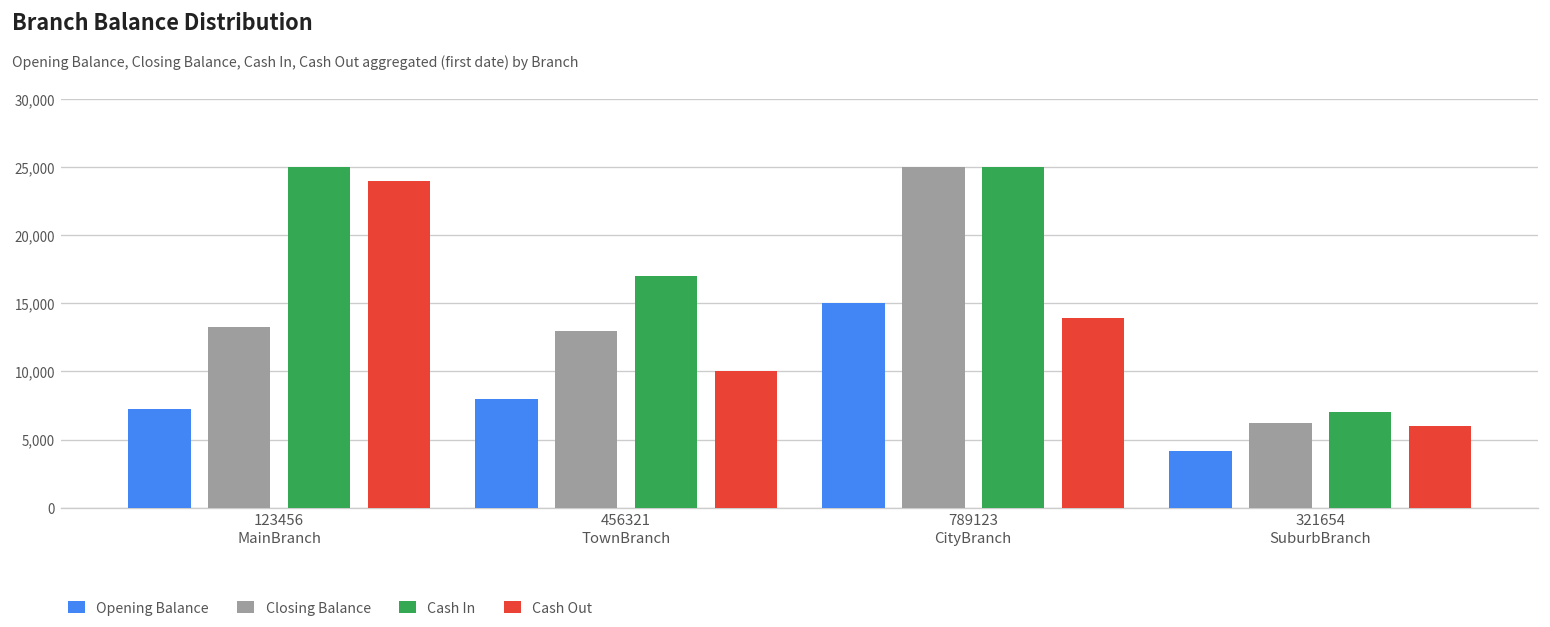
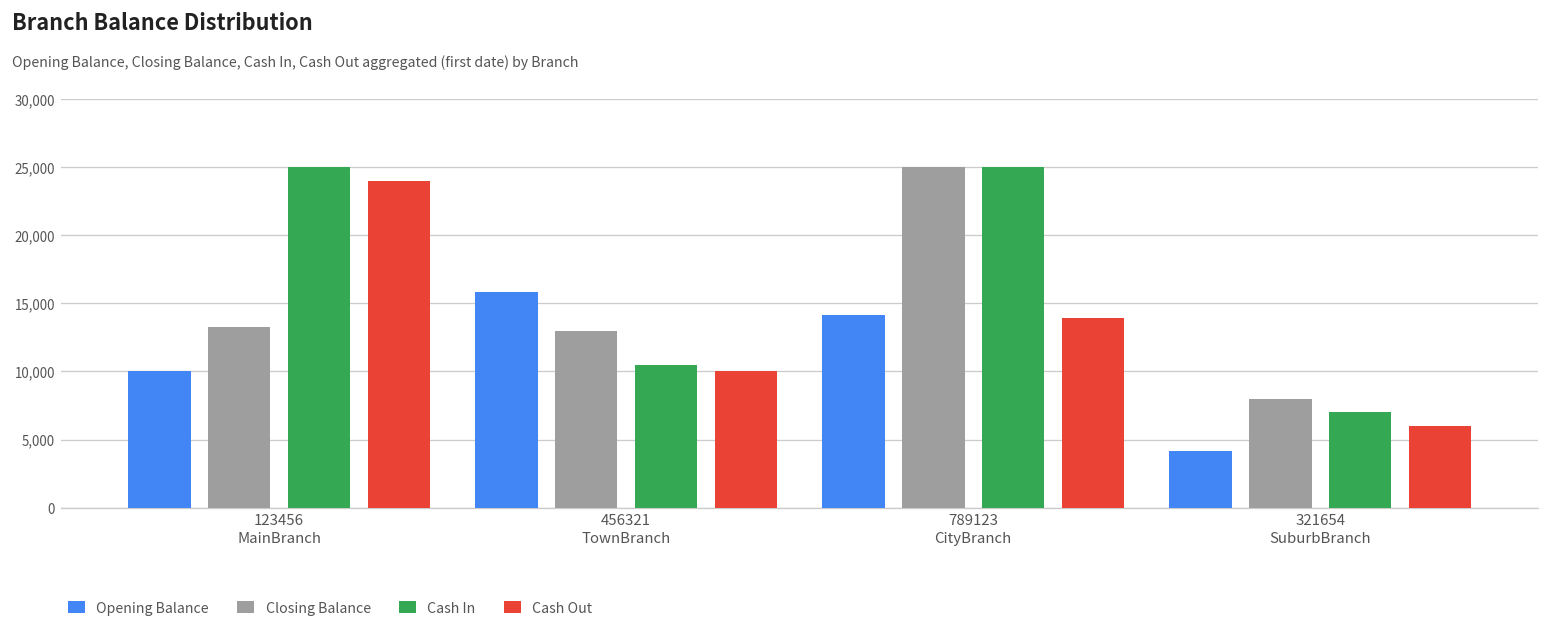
Opening Balance, 123456 MainBranch: 7,300 -> 10,000
Opening Balance, 456321 TownBranch: 8,000 -> 15,800
Cash In, 456321 TownBranch: 17,000 -> 10,500
Opening Balance, 789123 CityBranch: 15,000 -> 14,200
Closing Balance, 321654 SuburbBranch: 6,200 -> 8,000
